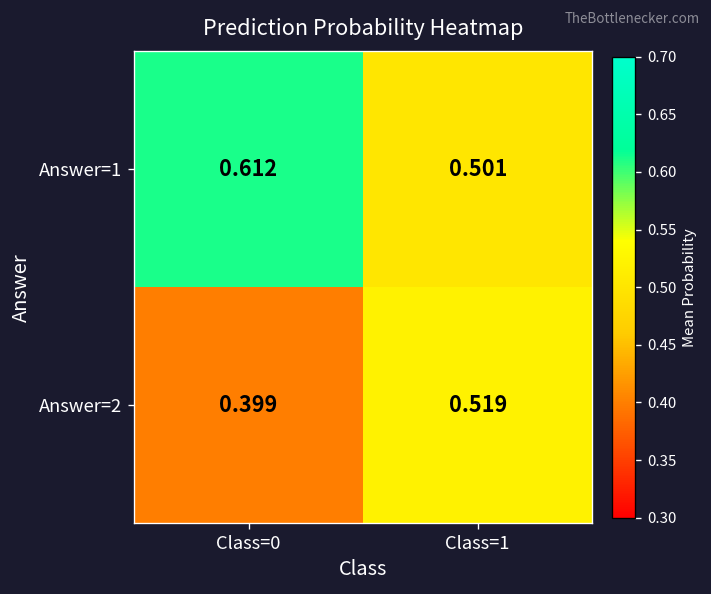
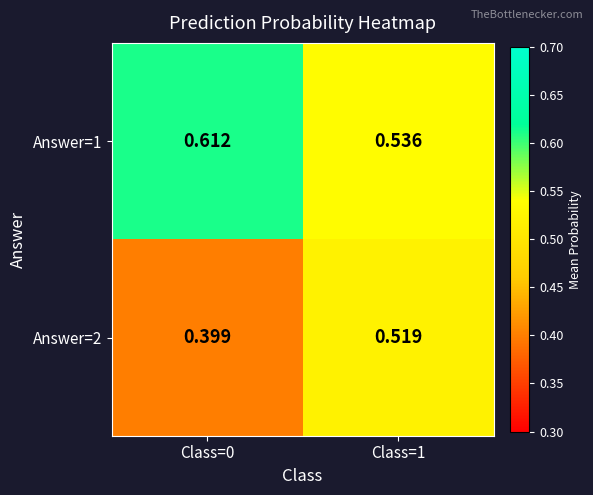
Answer=1, Class=1: 0.501 -> 0.536
